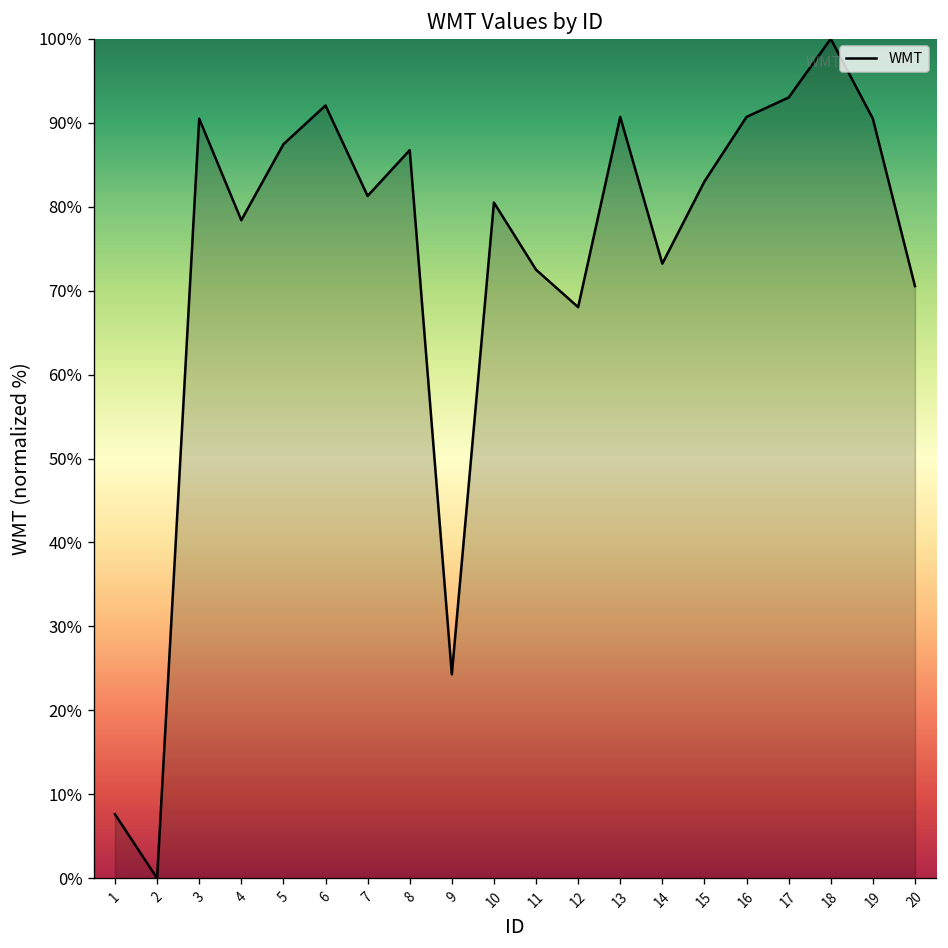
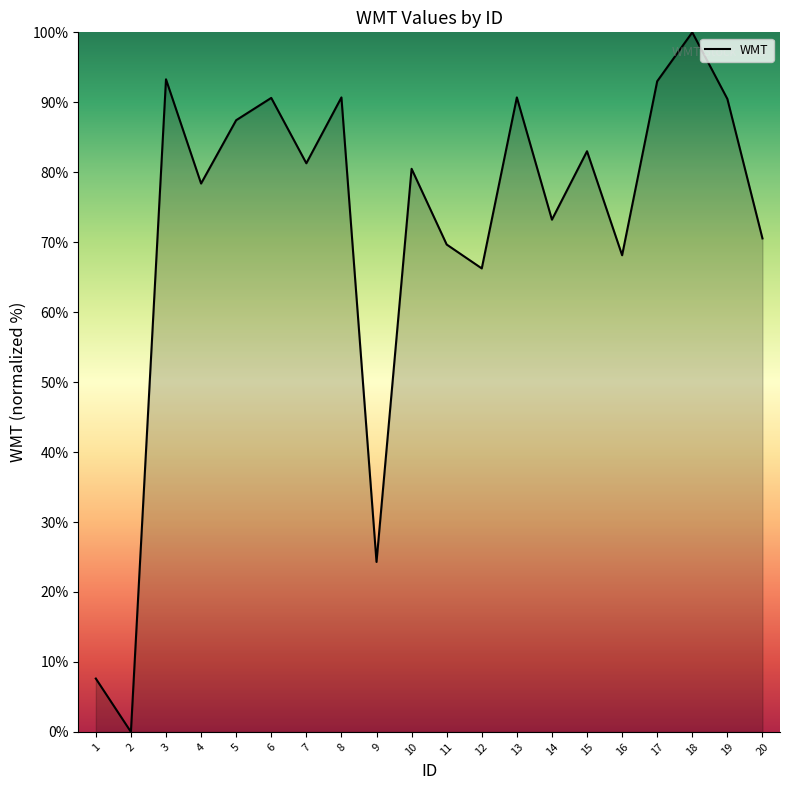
3: 90% -> 93%
6: 92% -> 91%
8: 87% -> 91%
11: 72% -> 70%
12: 68% -> 66%
16: 91% -> 68%
